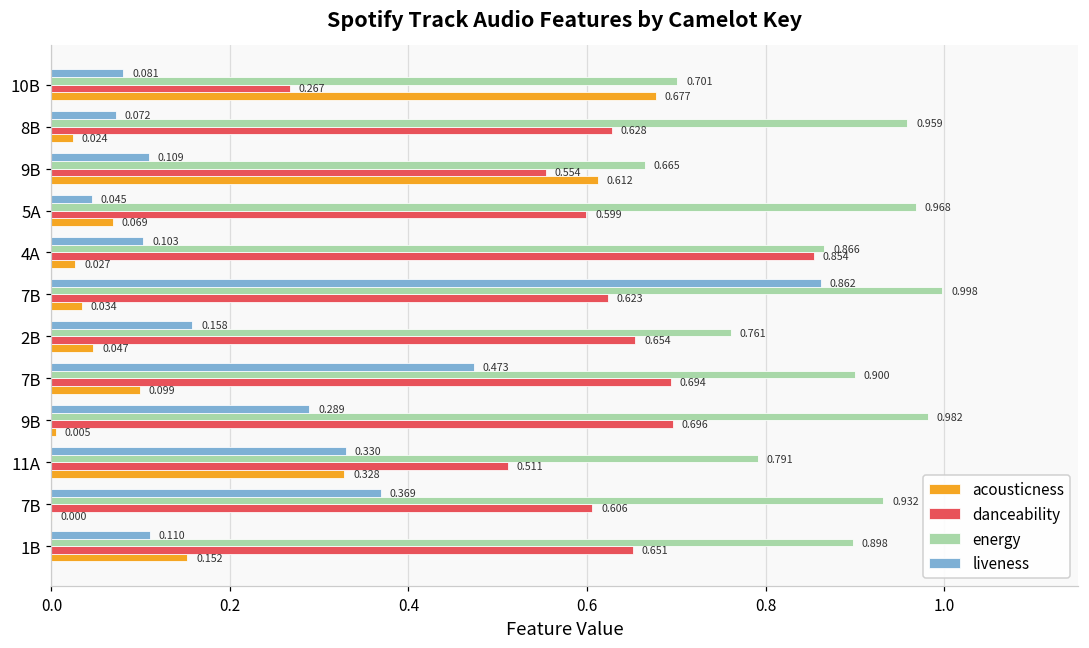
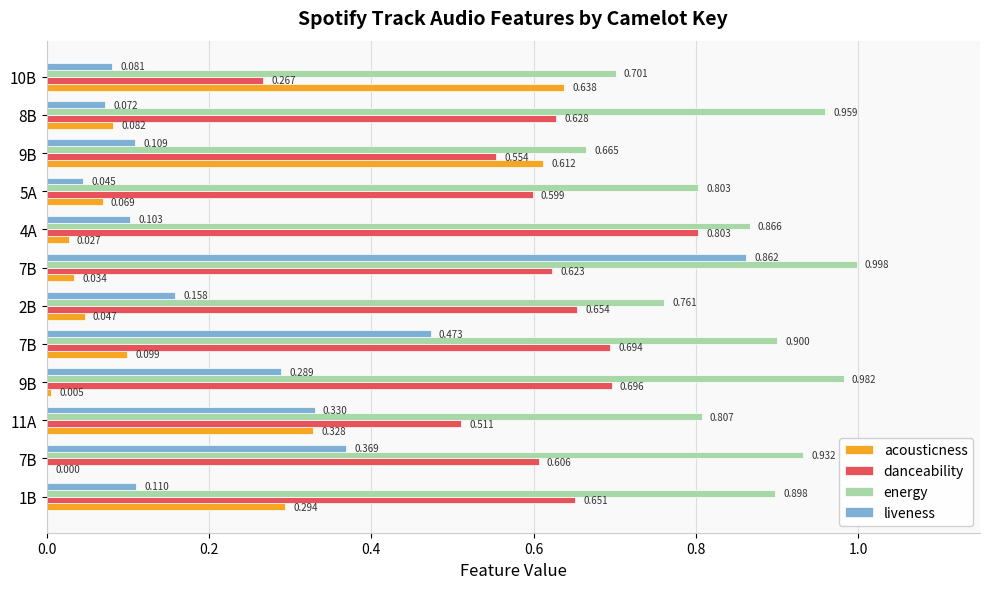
acousticness, 10B: 0.677 -> 0.638
acousticness, 8B: 0.024 -> 0.082
energy, 5A: 0.968 -> 0.803
danceability, 4A: 0.854 -> 0.803
energy, 11A: 0.791 -> 0.807
acousticness, 1B: 0.152 -> 0.294
